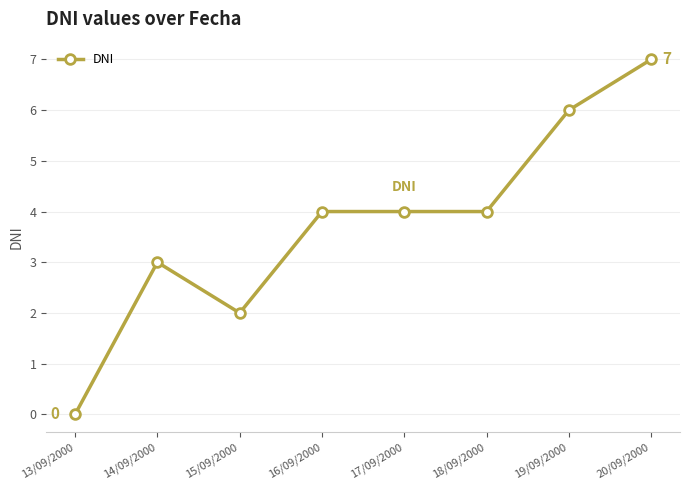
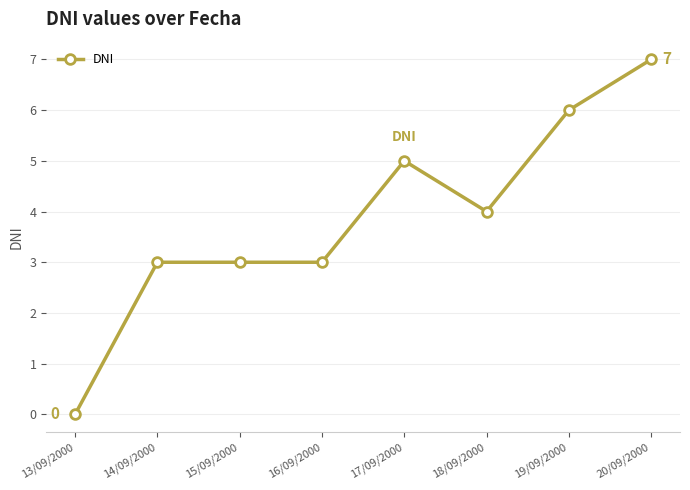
15/09/2000: 2 -> 3
16/09/2000: 4 -> 3
17/09/2000: 4 -> 5
